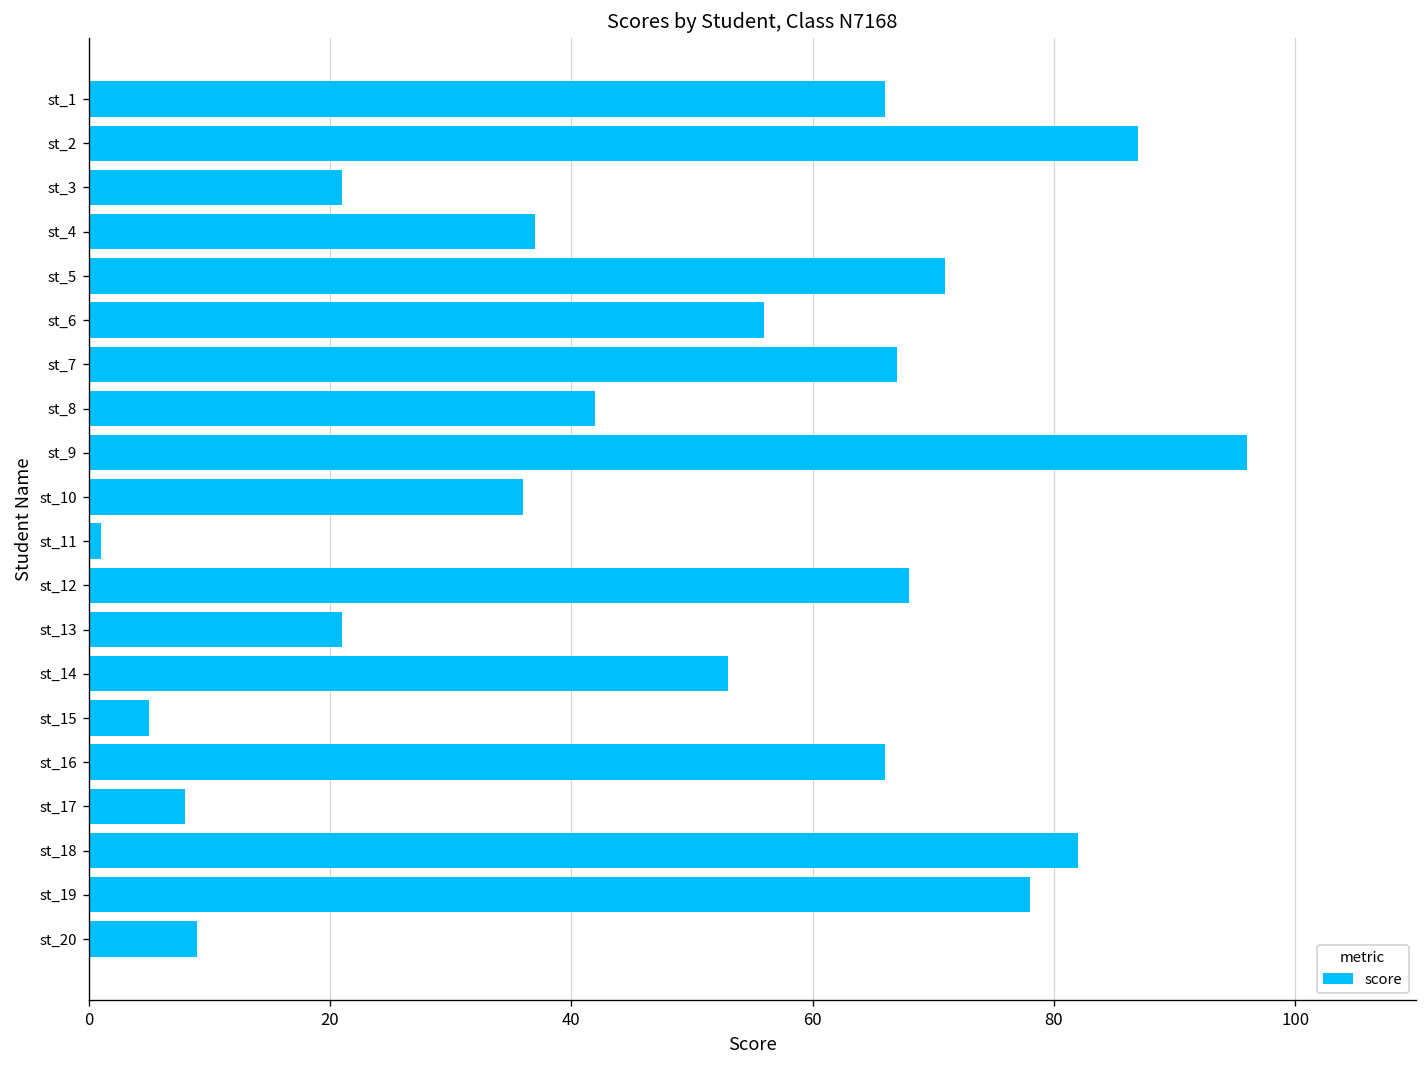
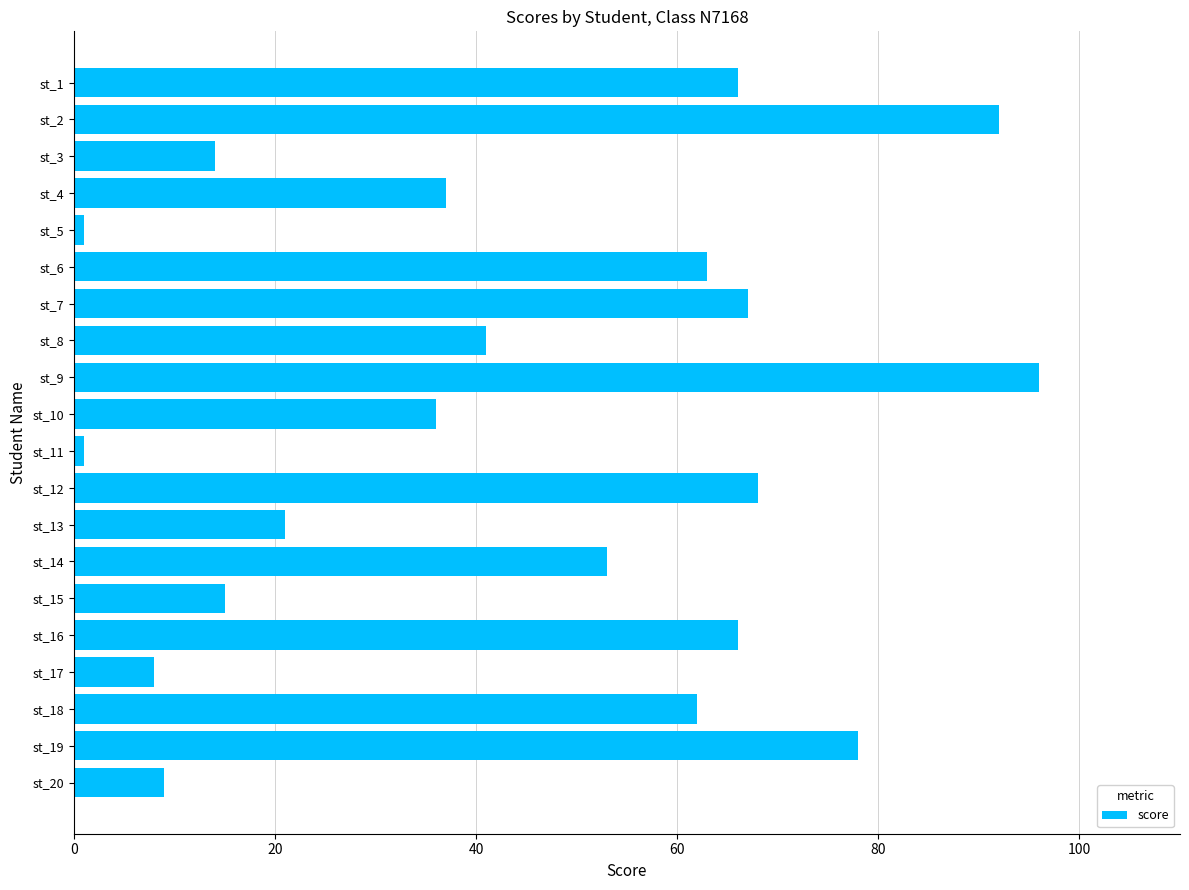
st_2: 87 -> 92
st_3: 21 -> 14
st_5: 71 -> 1
st_6: 56 -> 63
st_8: 42 -> 41
st_15: 5 -> 15
st_18: 82 -> 62
